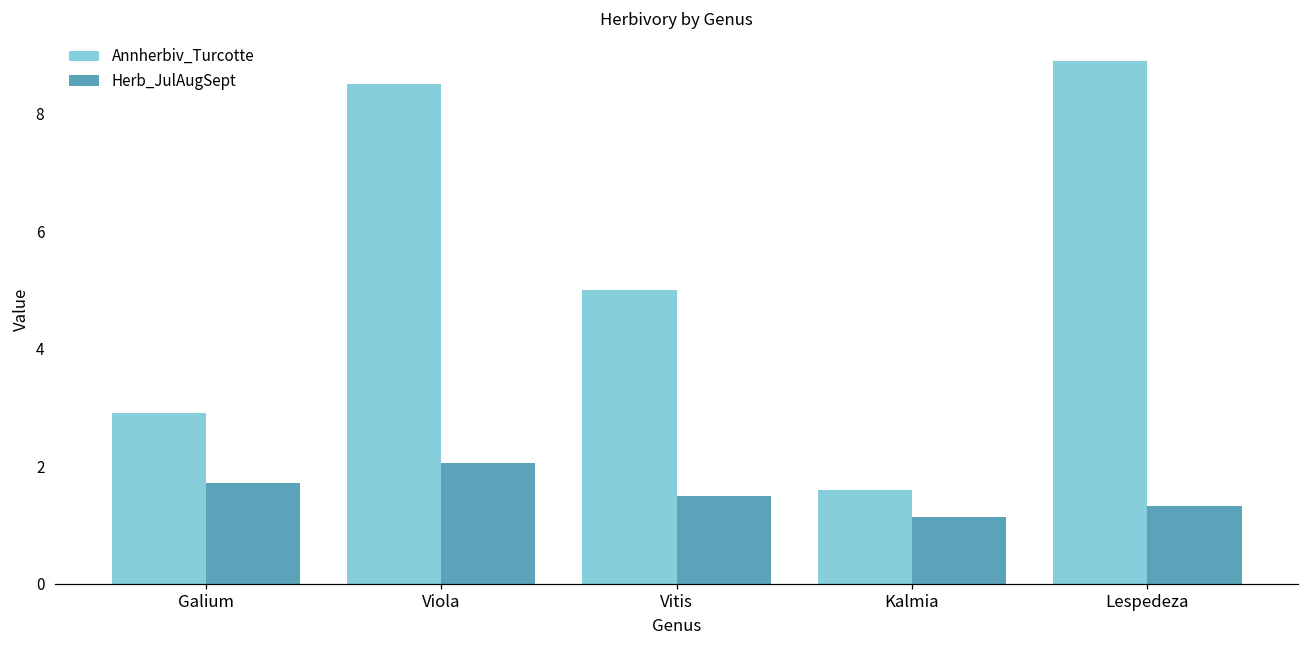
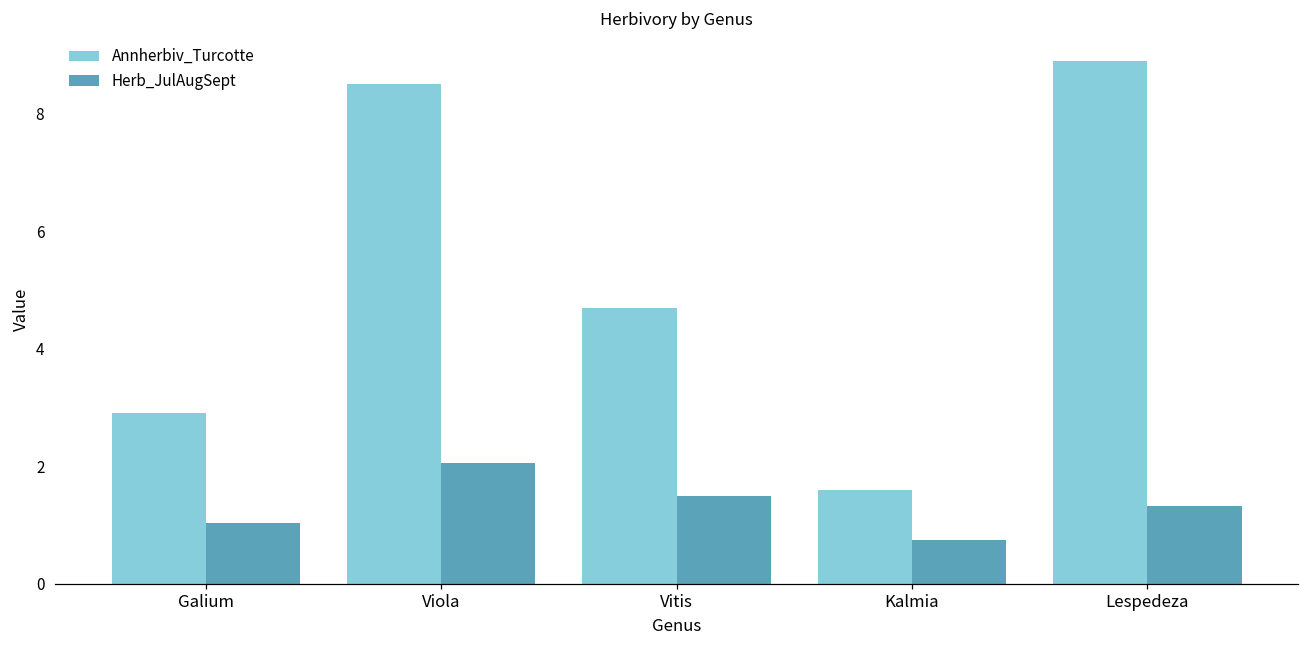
Herb_JulAugSept, Galium: 1.7 -> 1.0
Annherbiv_Turcotte, Vitis: 5.0 -> 4.7
Herb_JulAugSept, Kalmia: 1.1 -> 0.8
